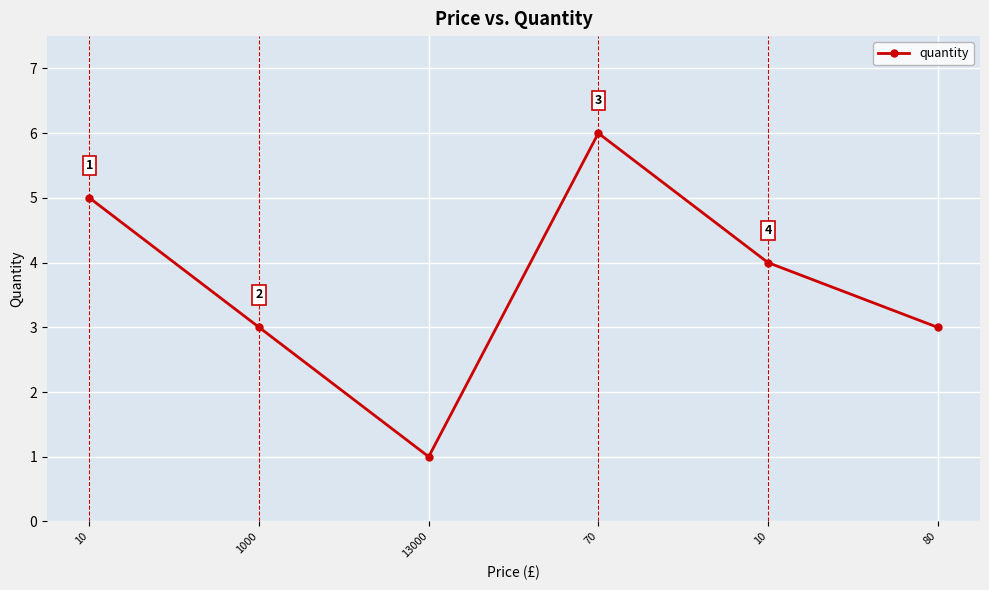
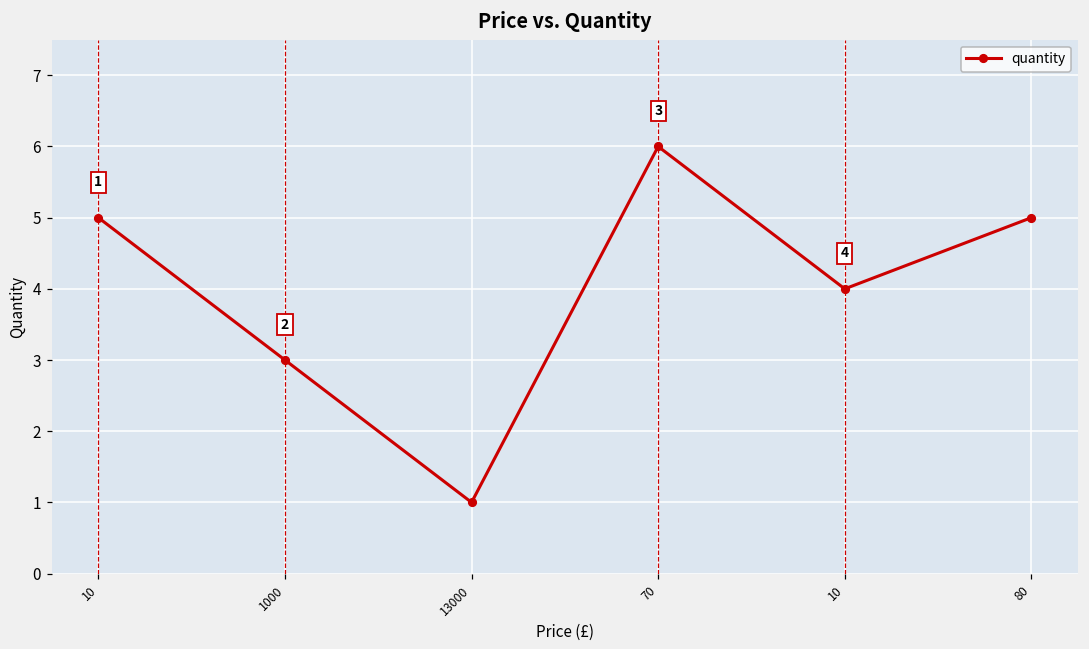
80: 3 -> 5
